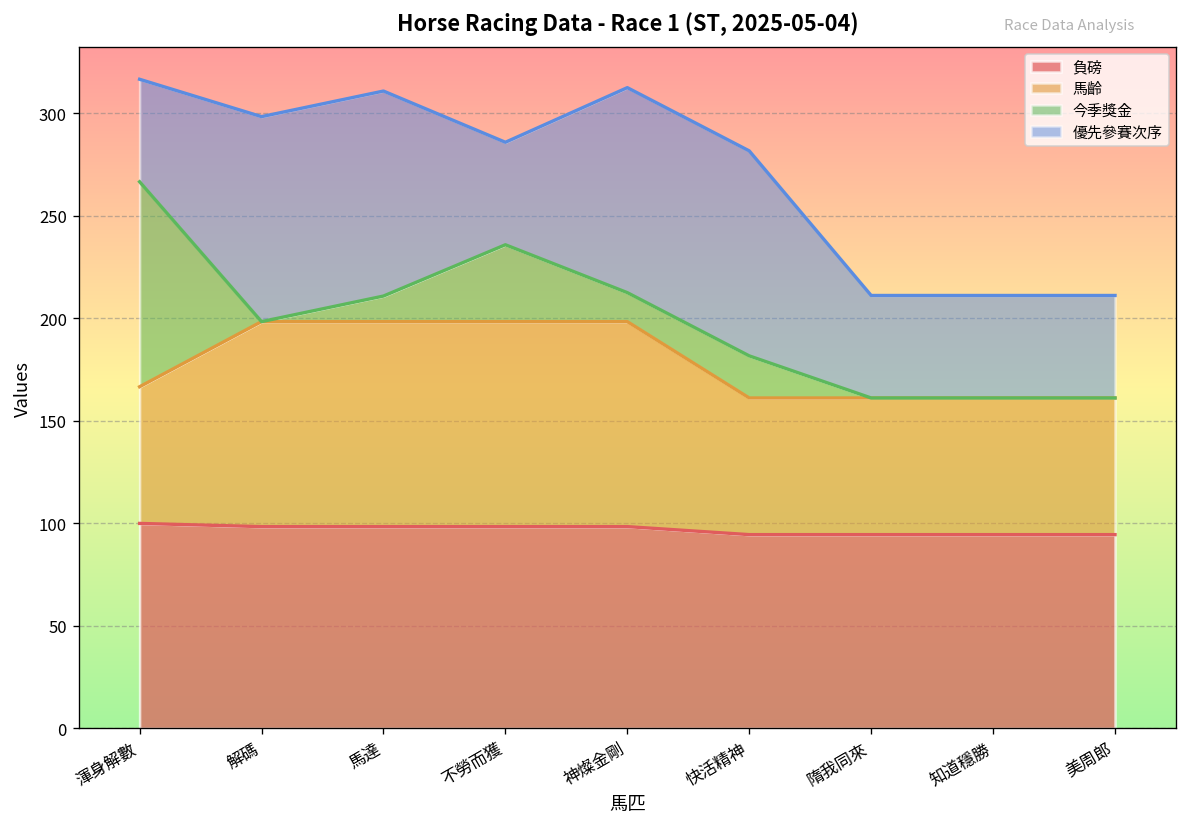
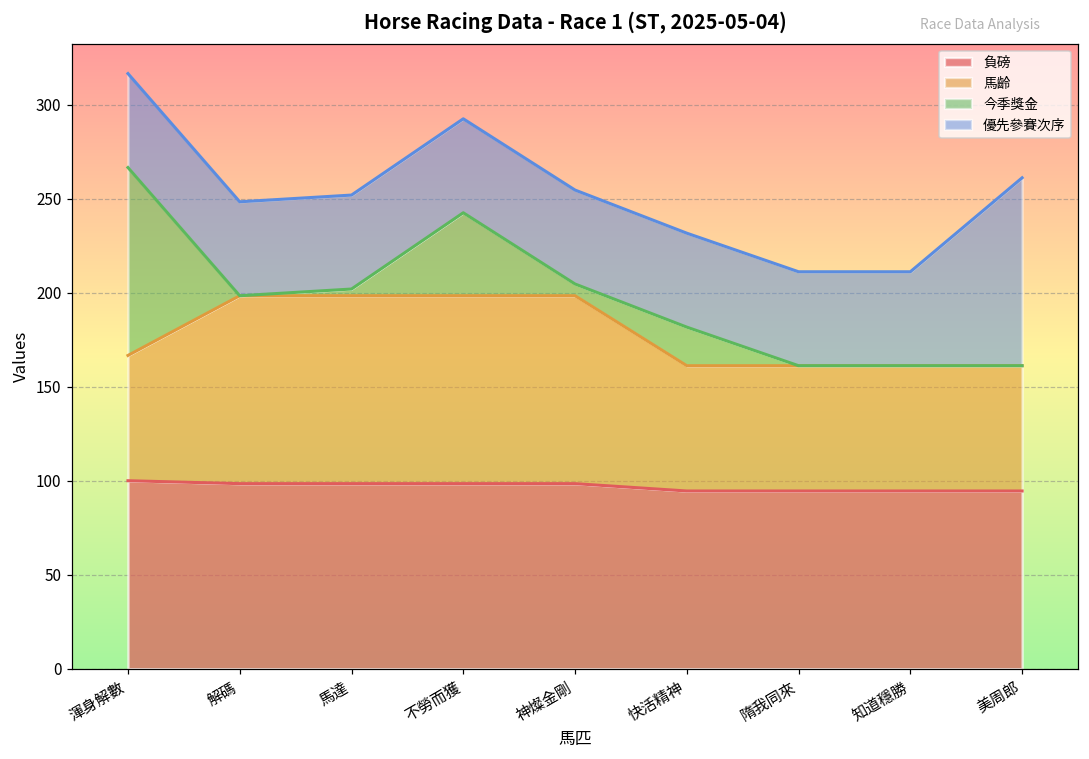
優先參賽次序, 解碼: 100 -> 50
今季獎金, 馬達: 12 -> 4
優先參賽次序, 馬達: 100 -> 50
今季獎金, 不勞而獲: 38 -> 44
今季獎金, 神燦金剛: 14 -> 6
優先參賽次序, 神燦金剛: 100 -> 50
優先參賽次序, 快活精神: 100 -> 50
優先參賽次序, 美周郎: 50 -> 100
